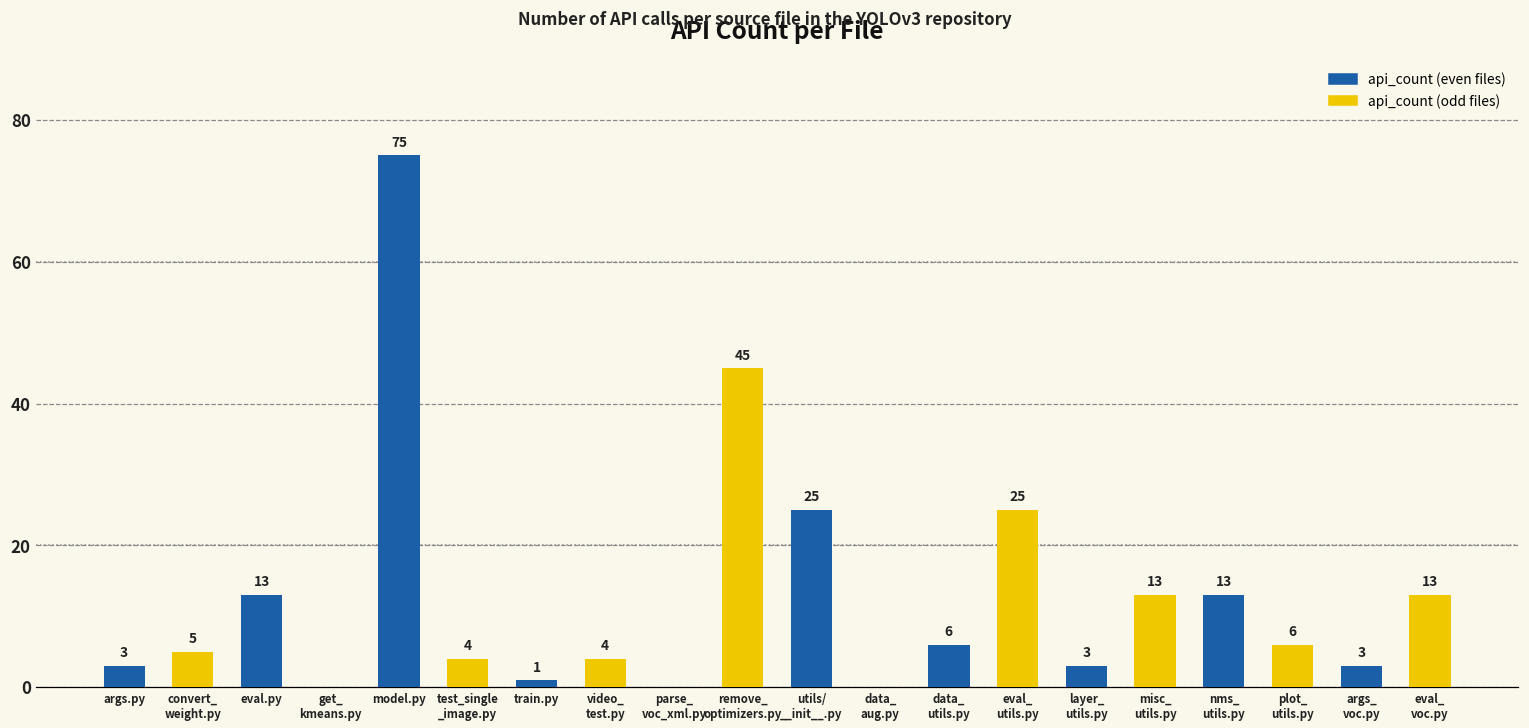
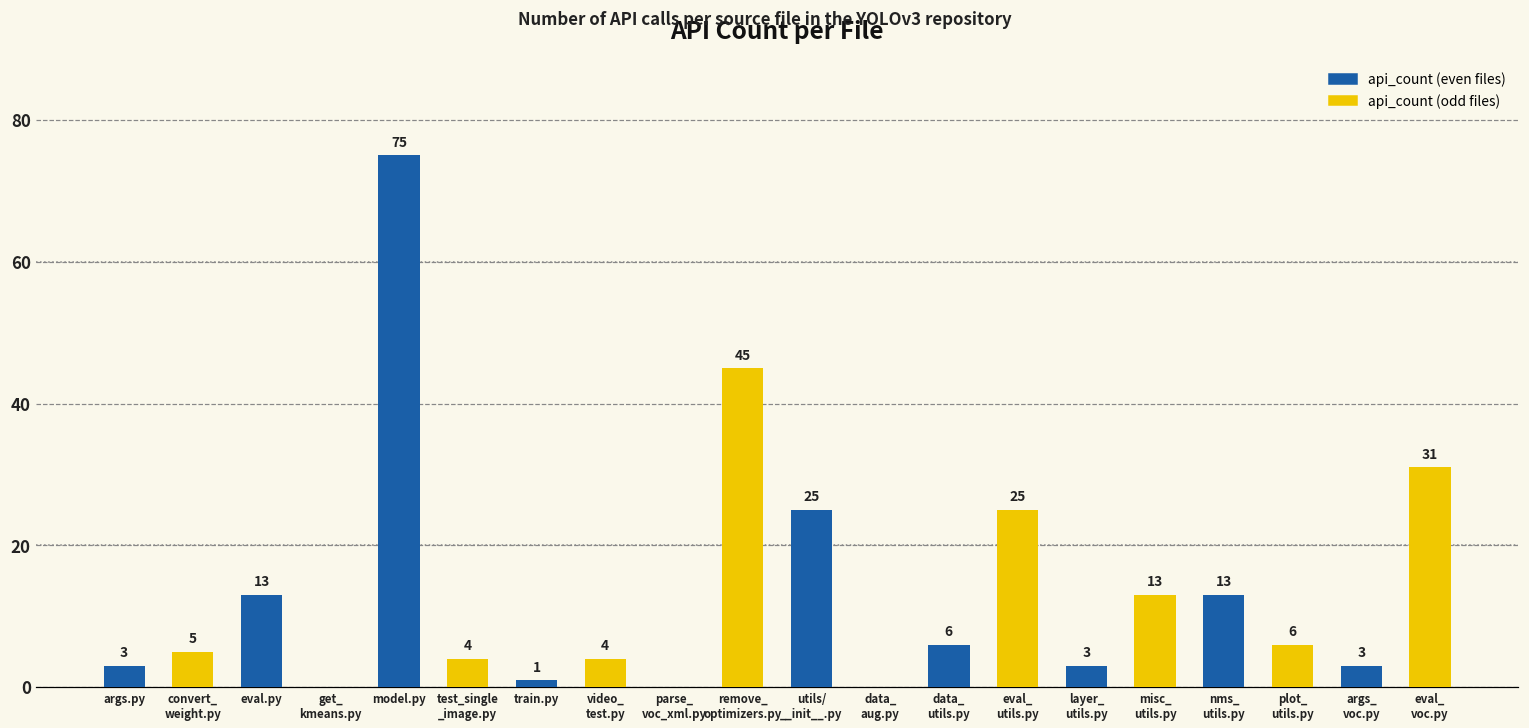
eval_ voc.py: 13 -> 31
